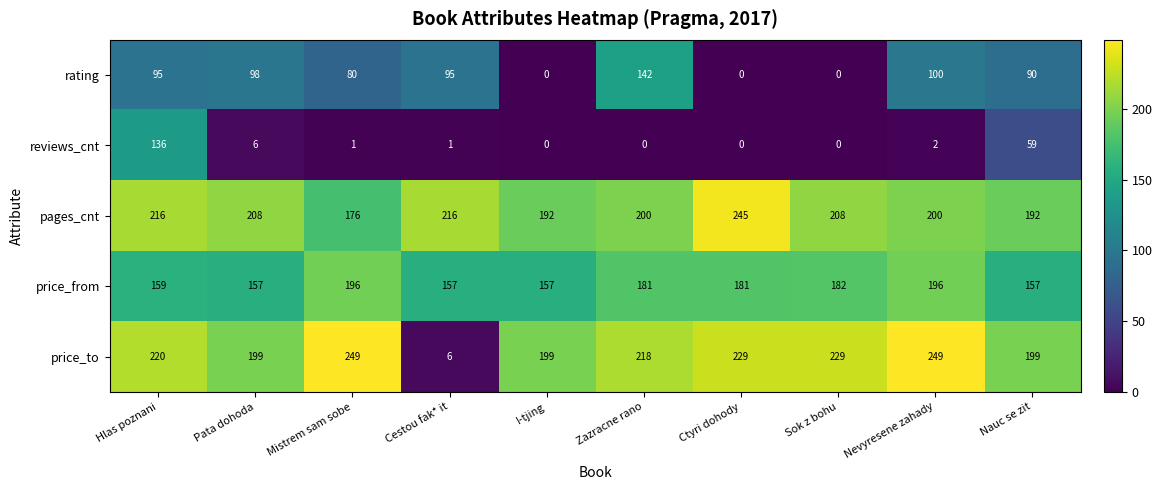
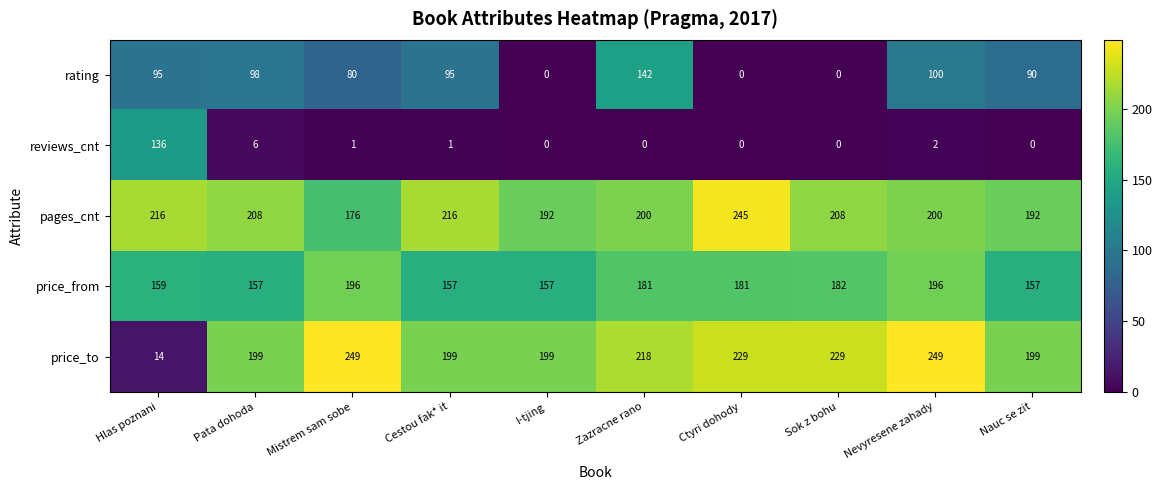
reviews_cnt, Nauc se zit: 59 -> 0
price_to, Hlas poznani: 220 -> 14
price_to, Cestou fak* it: 6 -> 199
